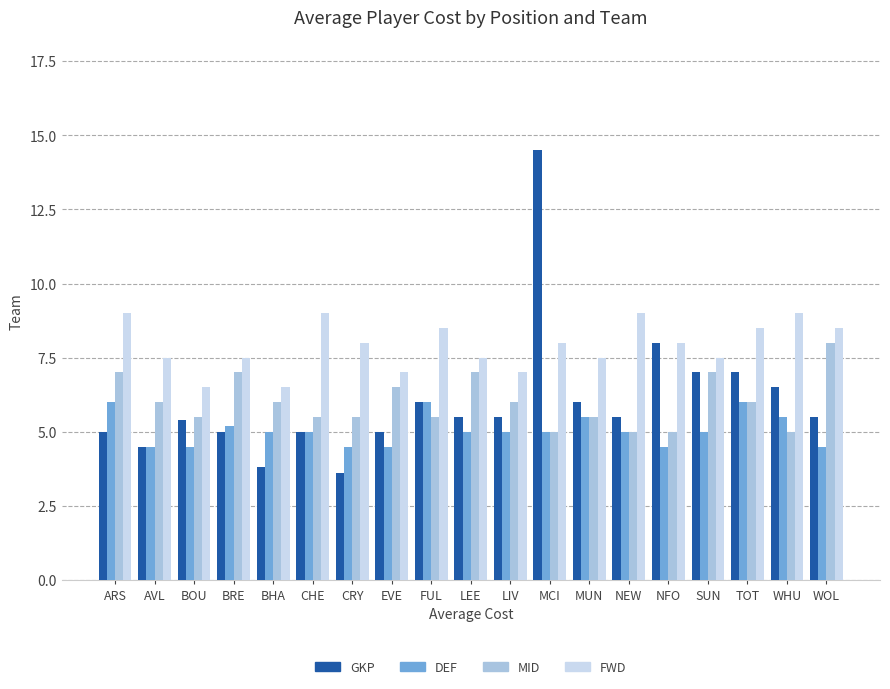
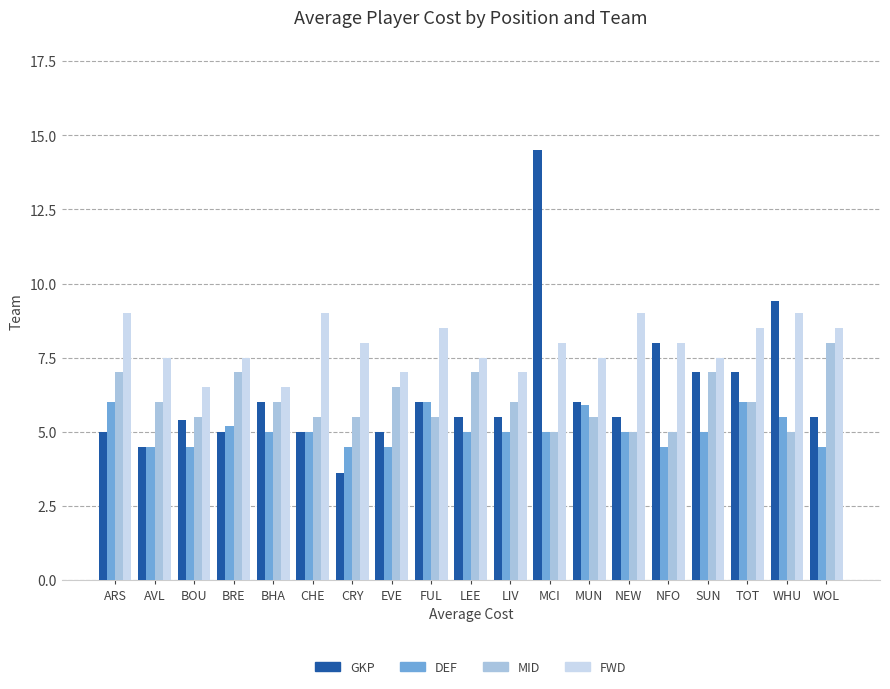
GKP, BHA: 3.8 -> 6.0
DEF, MUN: 5.5 -> 5.9
GKP, WHU: 6.5 -> 9.4
